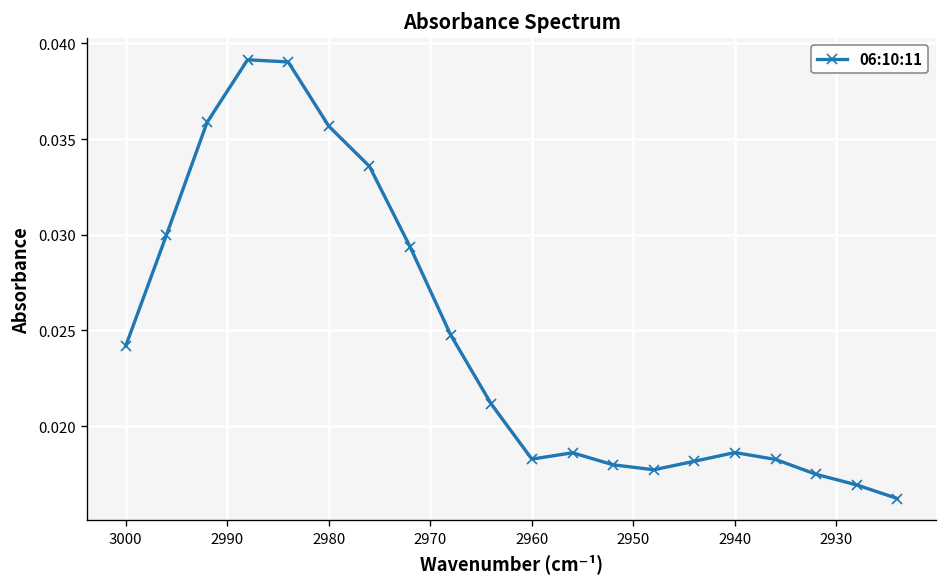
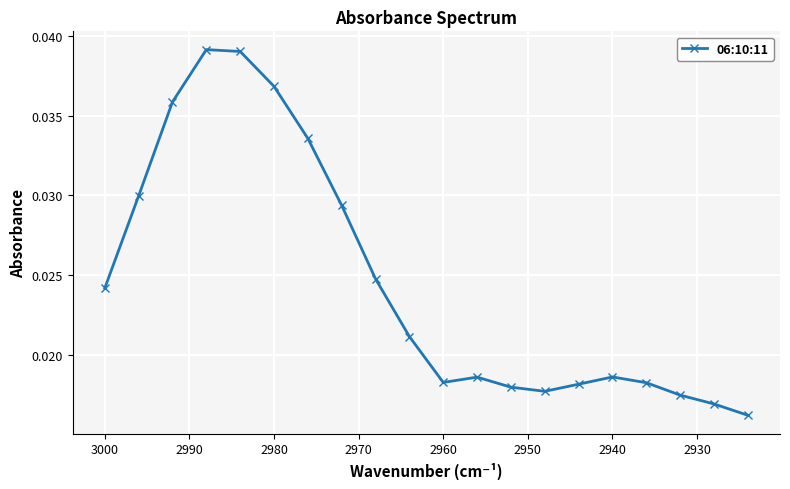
2980: 0.0357 -> 0.0368
